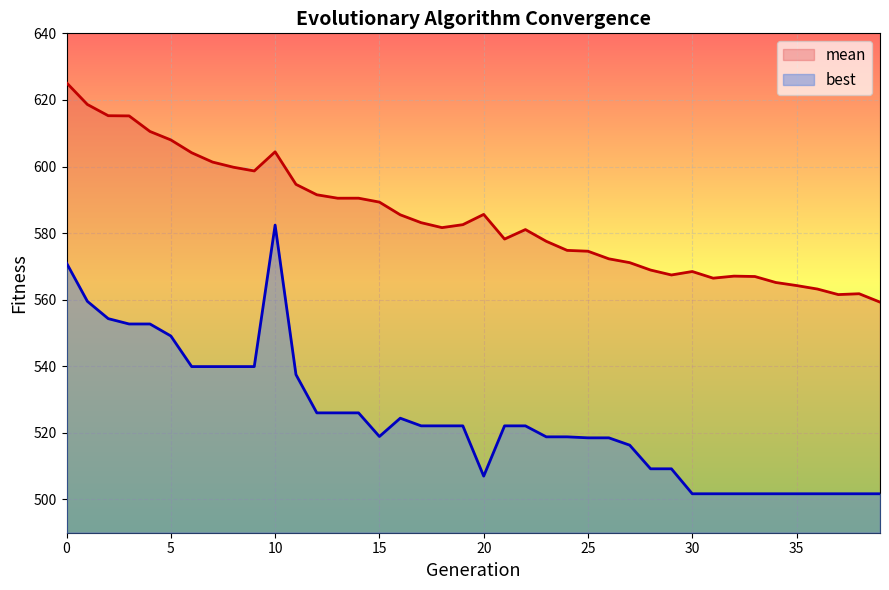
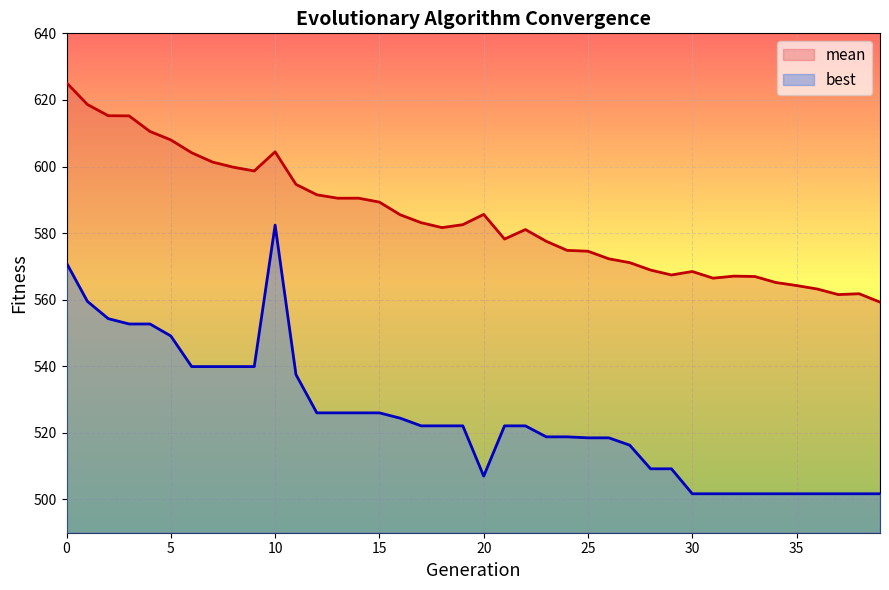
best, 15: 519 -> 526
